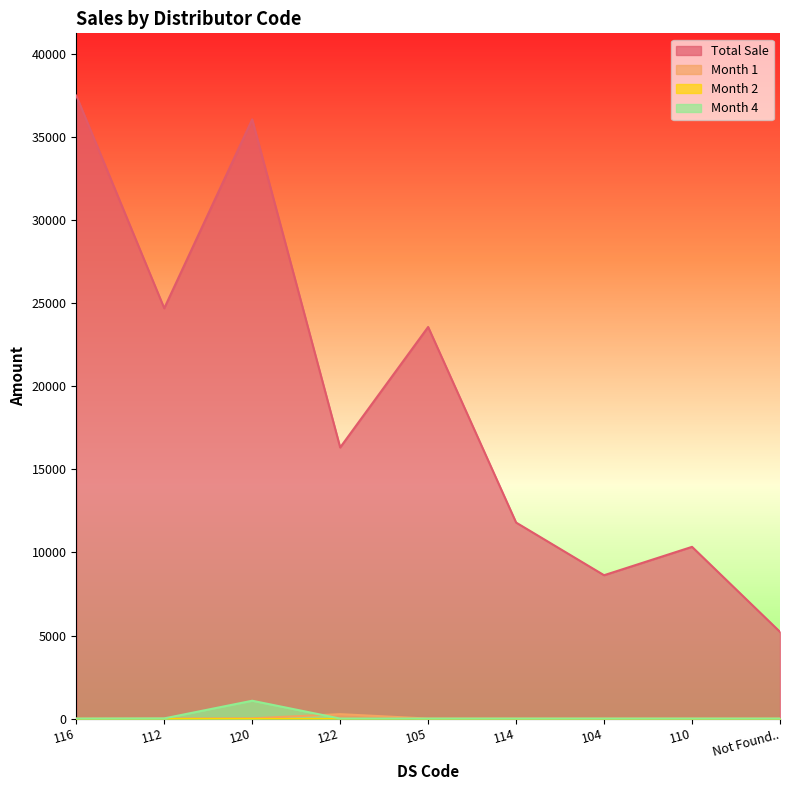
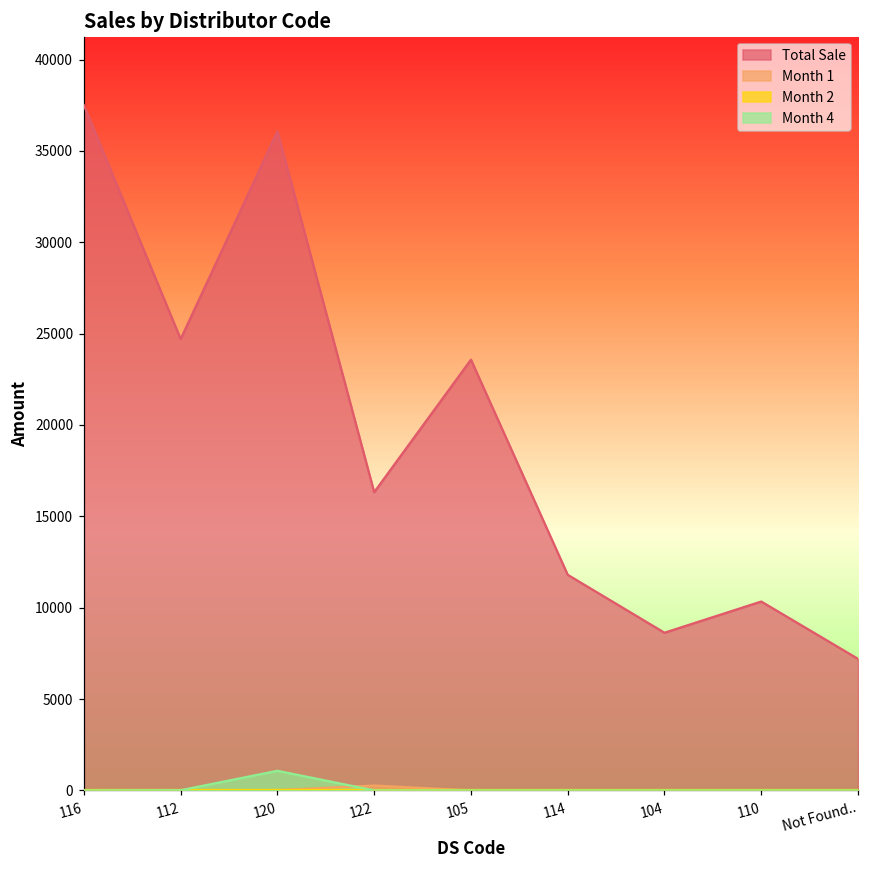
Total Sale, Not Found..: 5200 -> 7200
